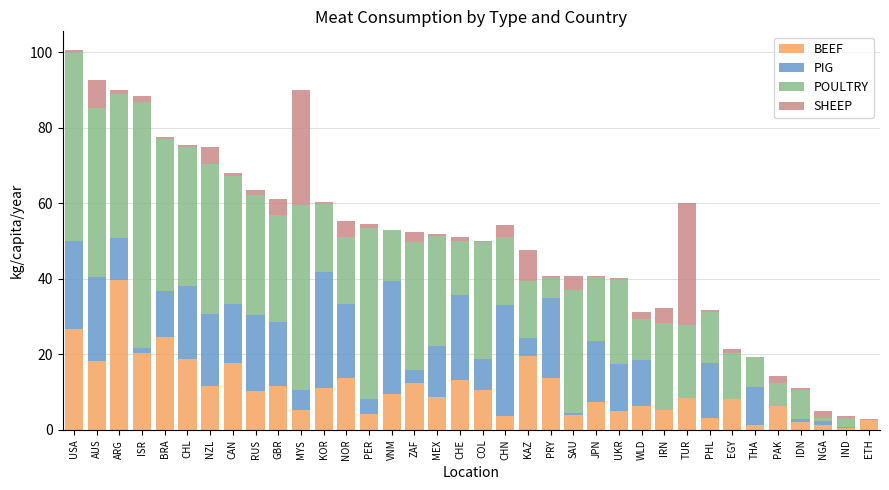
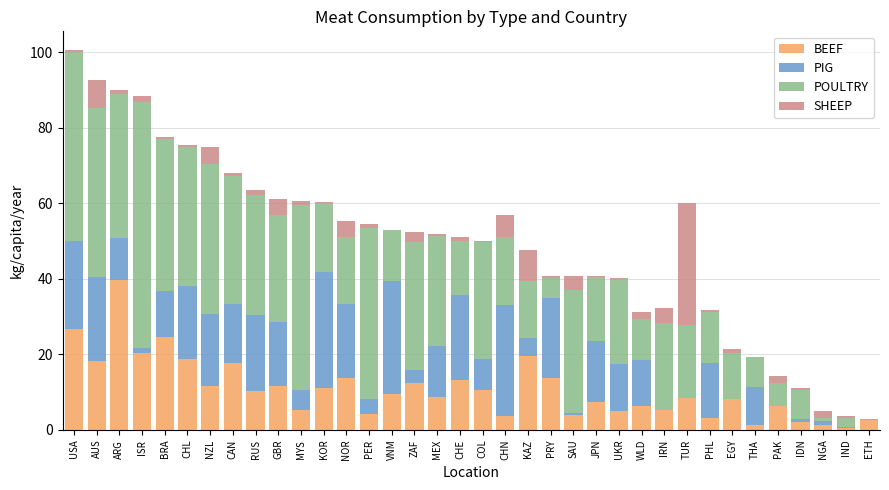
SHEEP, MYS: 31 -> 1
SHEEP, CHN: 3 -> 6
